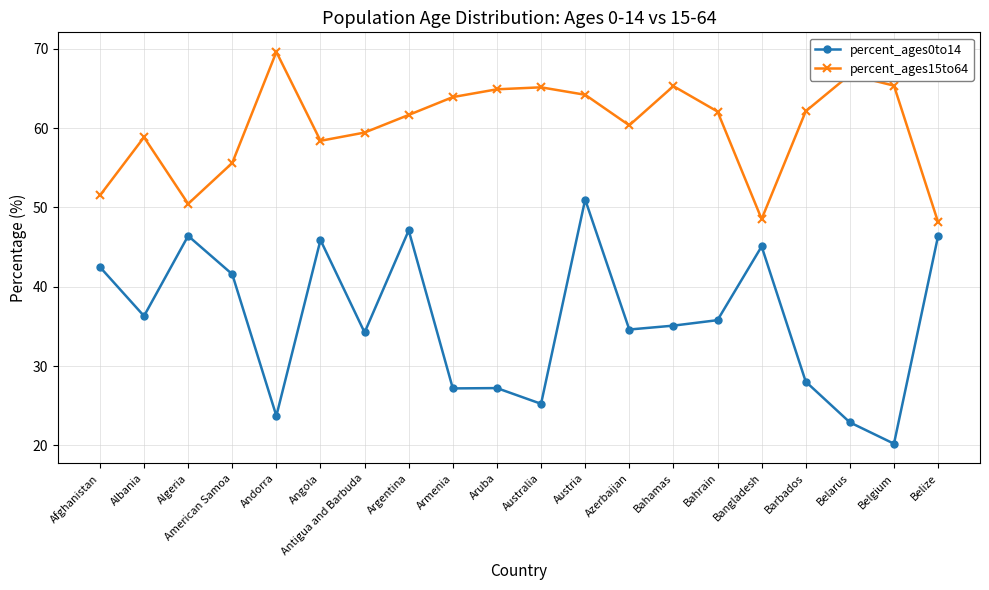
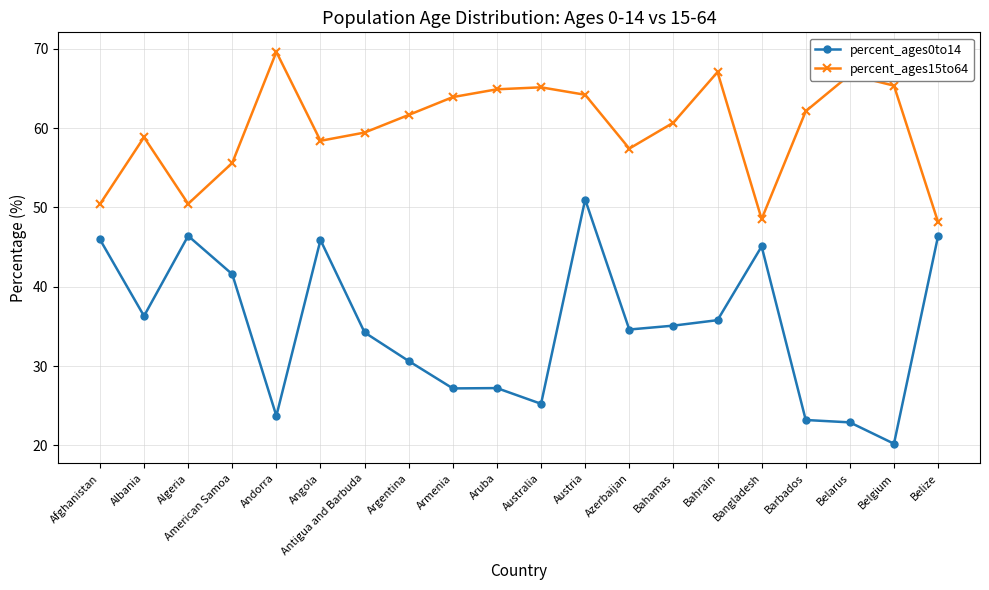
percent_ages0to14, Afghanistan: 42 -> 46
percent_ages15to64, Afghanistan: 52 -> 50
percent_ages0to14, Argentina: 47 -> 31
percent_ages15to64, Azerbaijan: 60 -> 57
percent_ages15to64, Bahamas: 65 -> 61
percent_ages15to64, Bahrain: 62 -> 67
percent_ages0to14, Barbados: 28 -> 23
